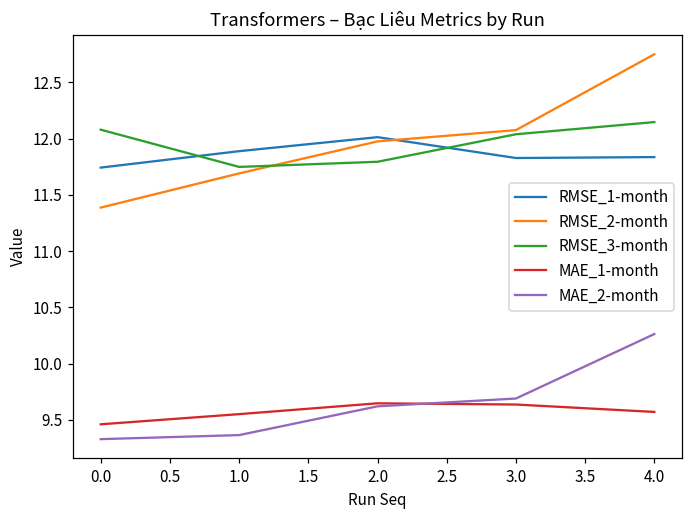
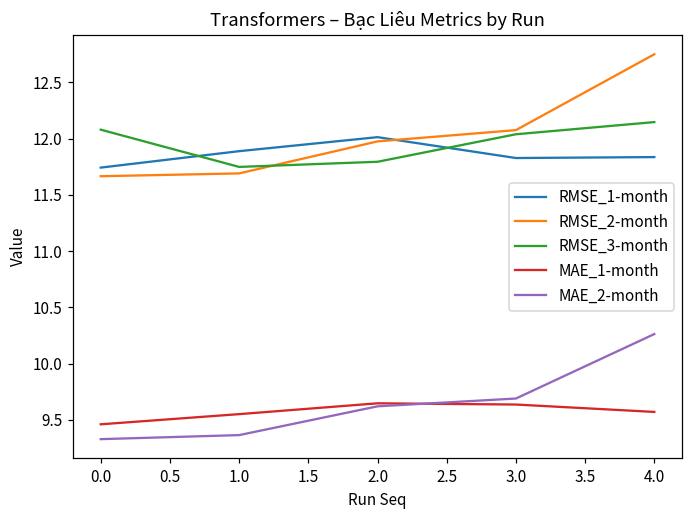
RMSE_2-month, 0.0: 11.39 -> 11.67
